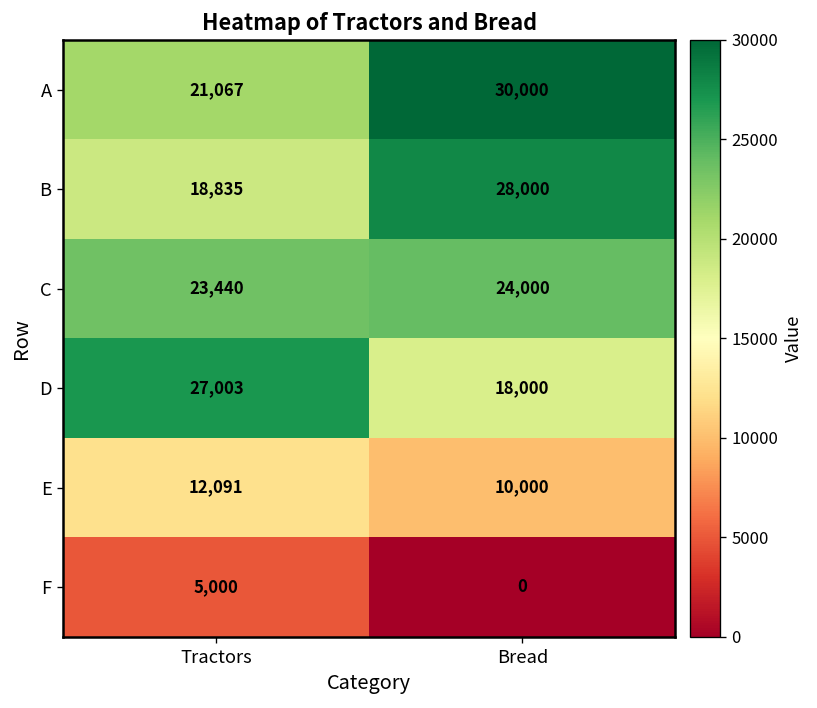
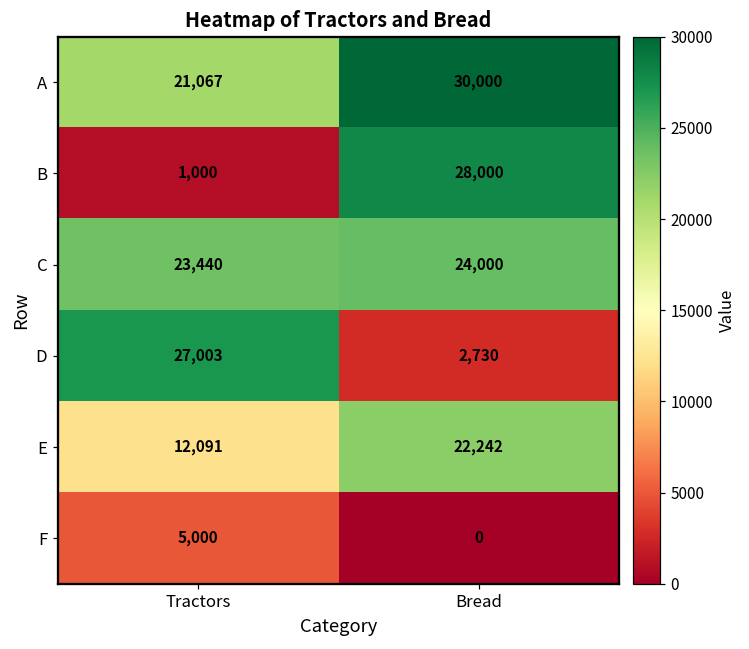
B, Tractors: 18,835 -> 1,000
D, Bread: 18,000 -> 2,730
E, Bread: 10,000 -> 22,242
